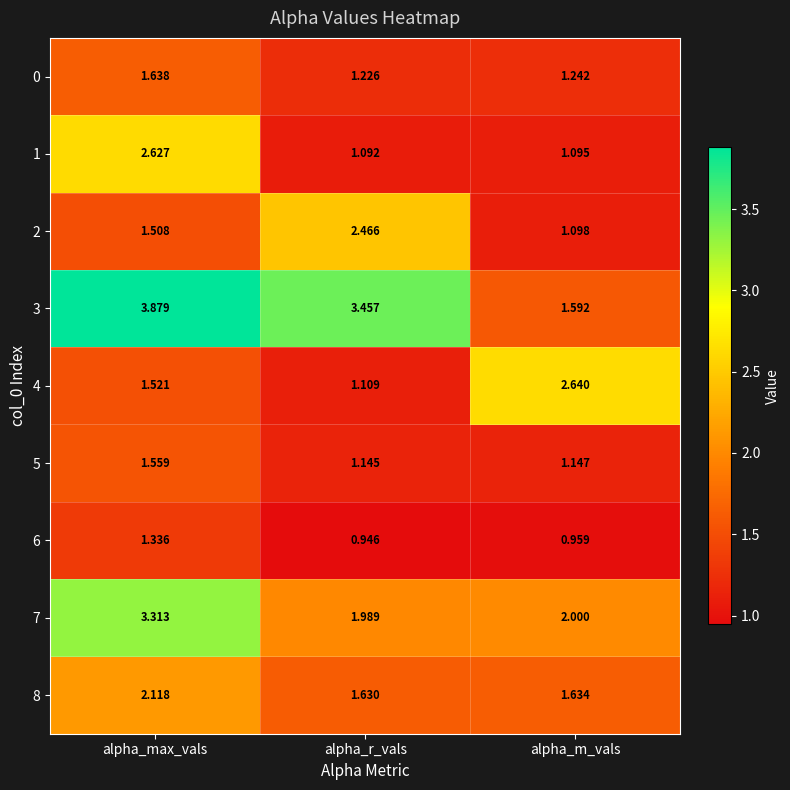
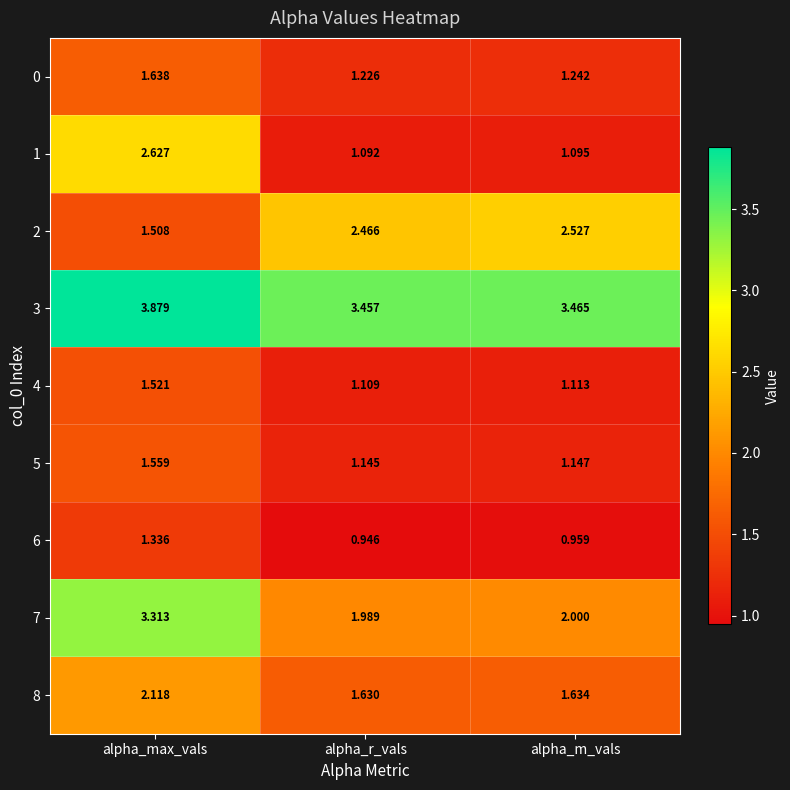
2, alpha_m_vals: 1.098 -> 2.527
3, alpha_m_vals: 1.592 -> 3.465
4, alpha_m_vals: 2.640 -> 1.113
